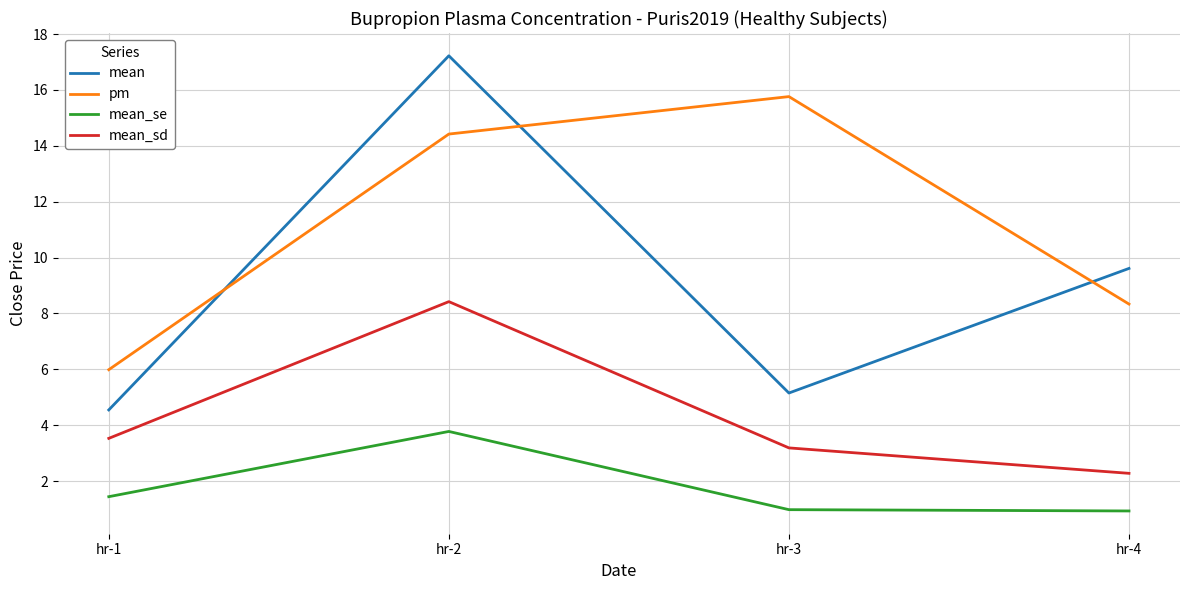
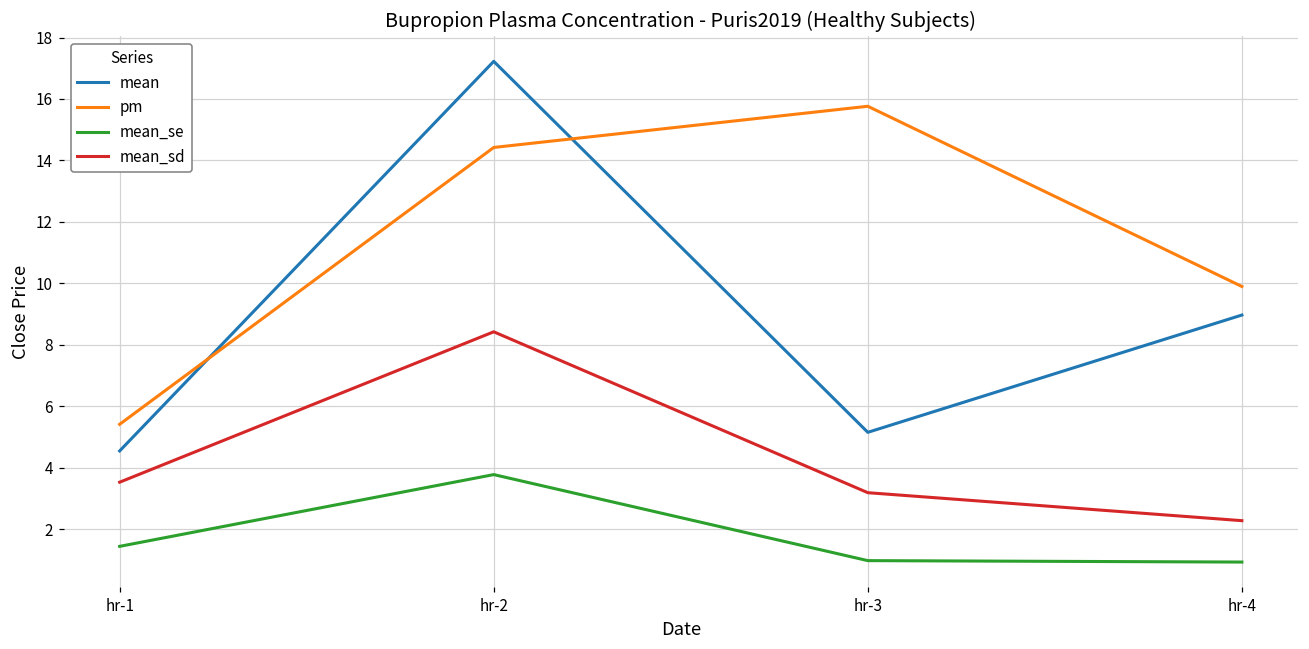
pm, hr-1: 6.0 -> 5.4
mean, hr-4: 9.6 -> 9.0
pm, hr-4: 8.3 -> 9.9
